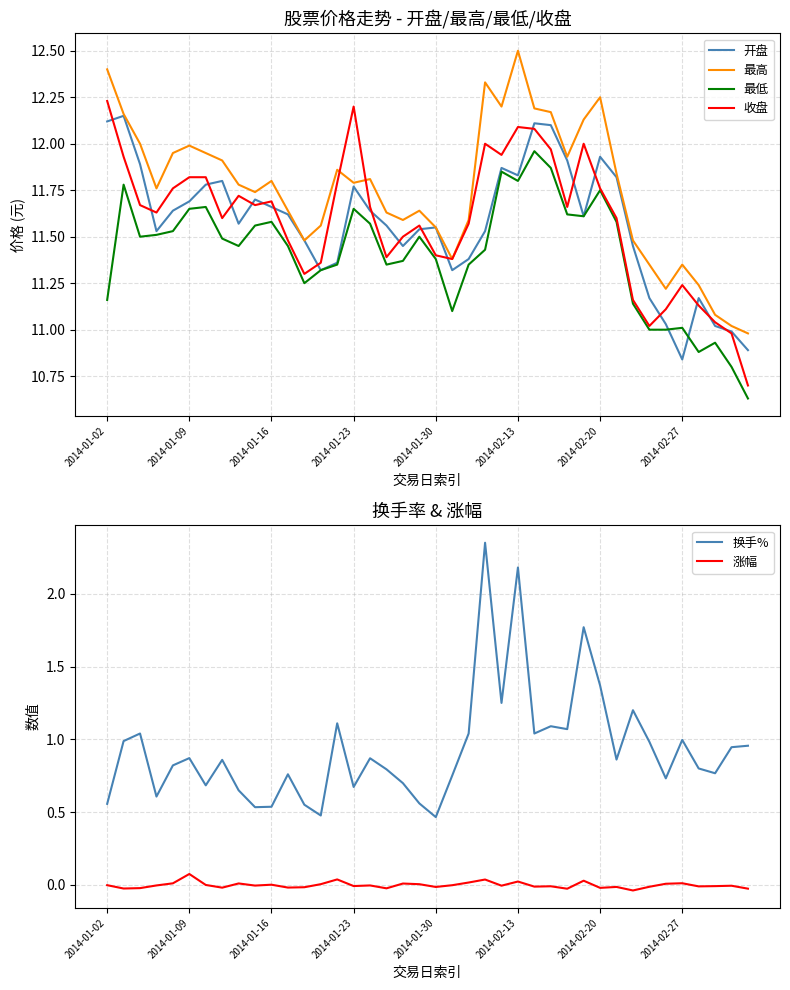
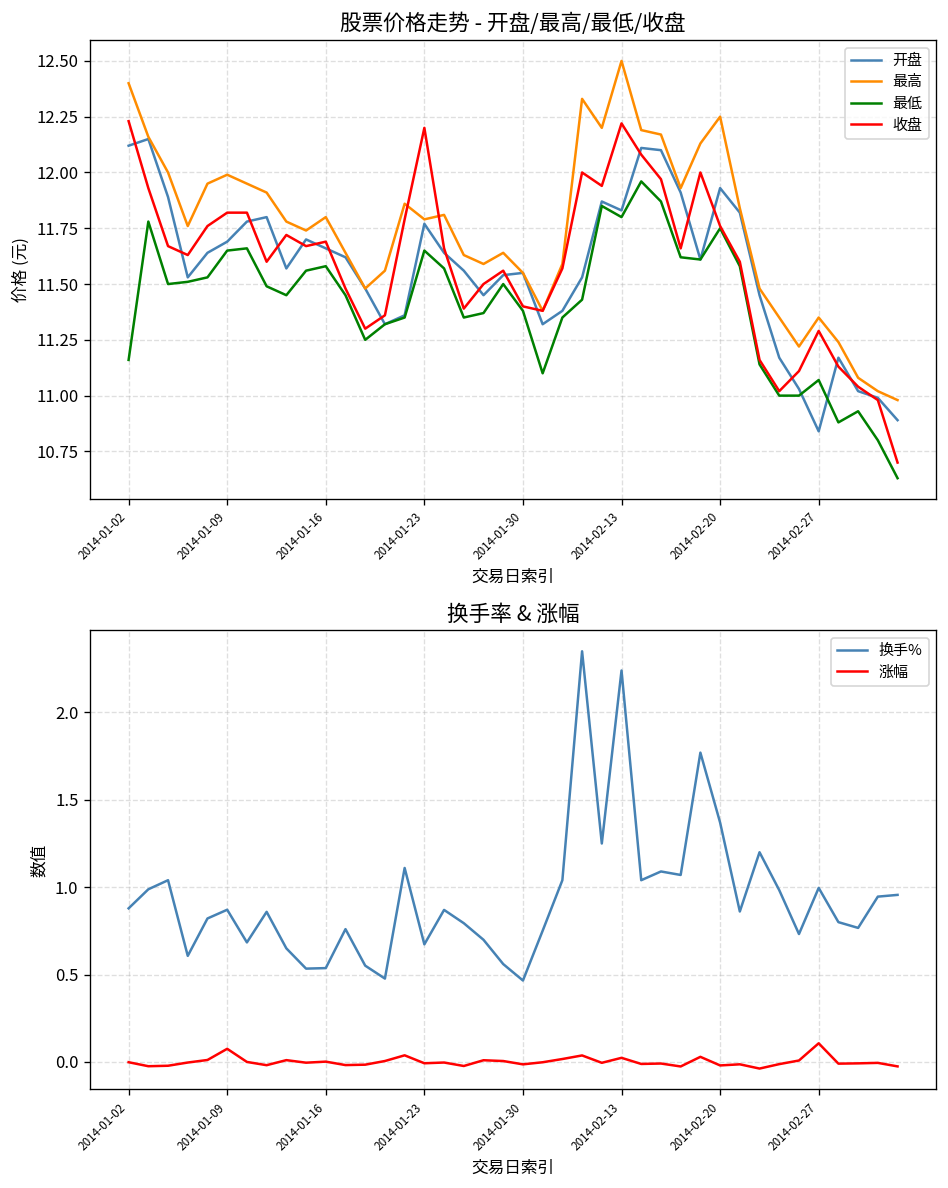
股票价格走势 - 开盘/最高/最低/收盘, 收盘, 2014-02-13: 12.09 -> 12.22
股票价格走势 - 开盘/最高/最低/收盘, 最低, 2014-02-27: 11.01 -> 11.07
股票价格走势 - 开盘/最高/最低/收盘, 收盘, 2014-02-27: 11.24 -> 11.29
换手率 & 涨幅, 换手%, 2014-01-02: 0.56 -> 0.88
换手率 & 涨幅, 换手%, 2014-02-13: 2.18 -> 2.24
换手率 & 涨幅, 涨幅, 2014-02-27: 0.01 -> 0.11
